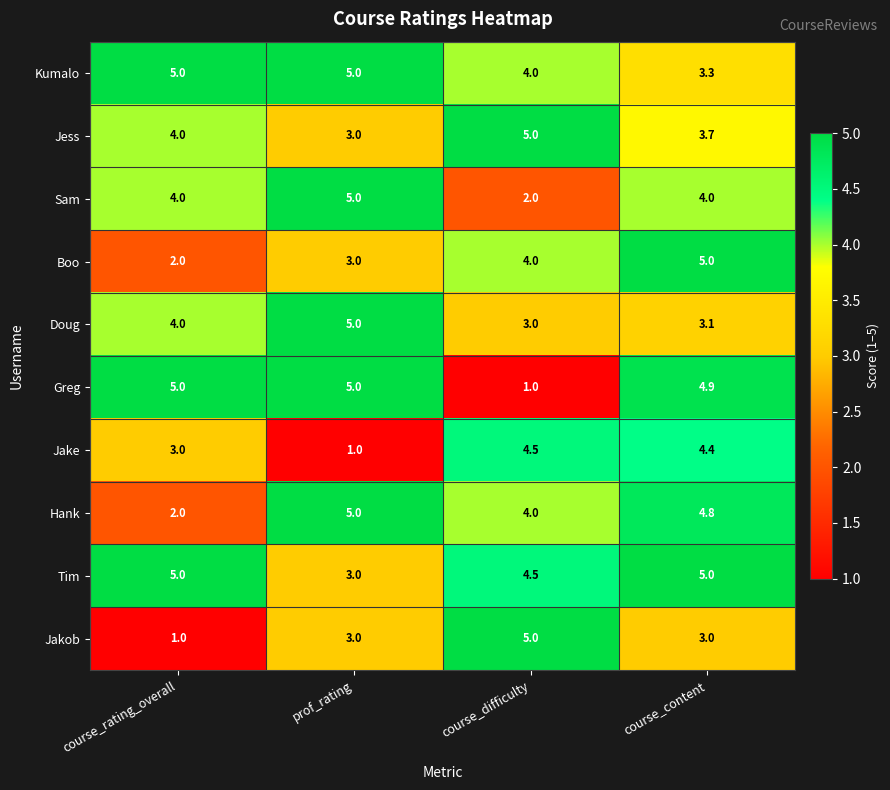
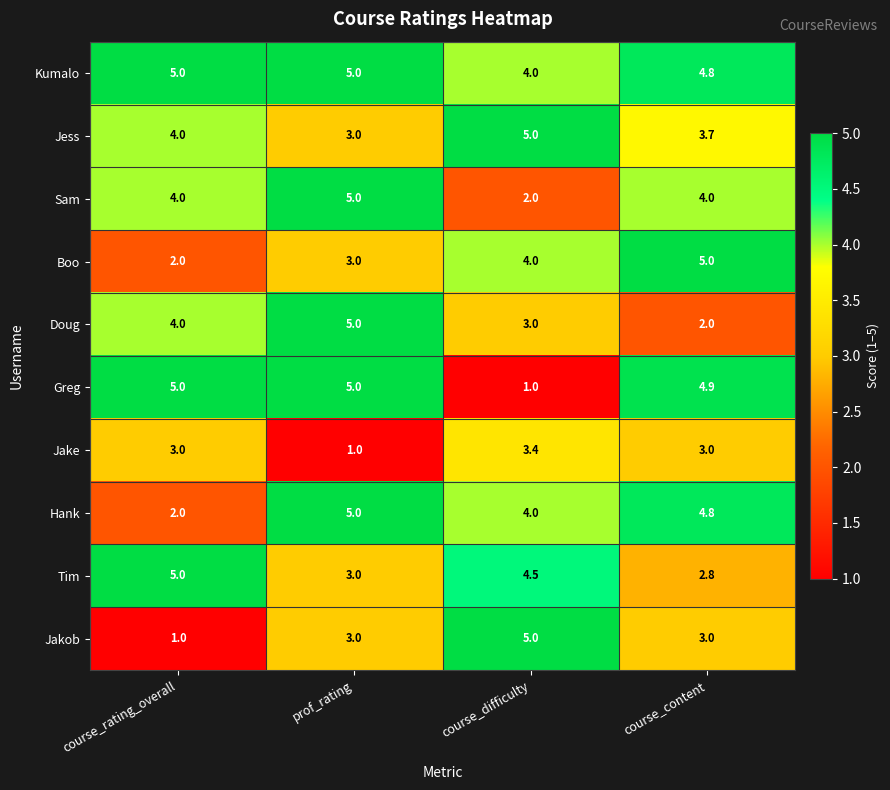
Kumalo, course_content: 3.3 -> 4.8
Doug, course_content: 3.1 -> 2.0
Jake, course_difficulty: 4.5 -> 3.4
Jake, course_content: 4.4 -> 3.0
Tim, course_content: 5.0 -> 2.8
